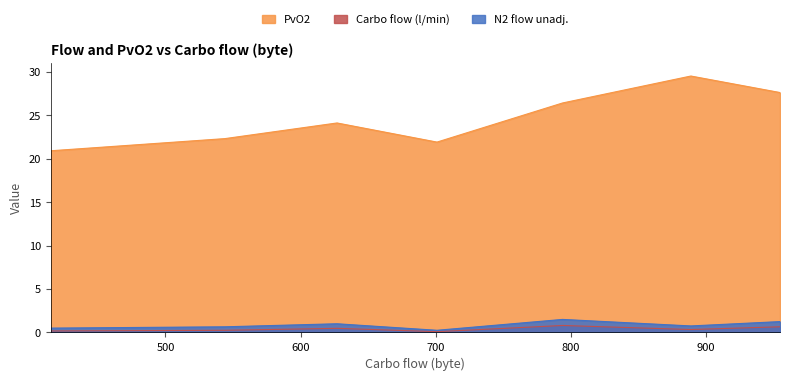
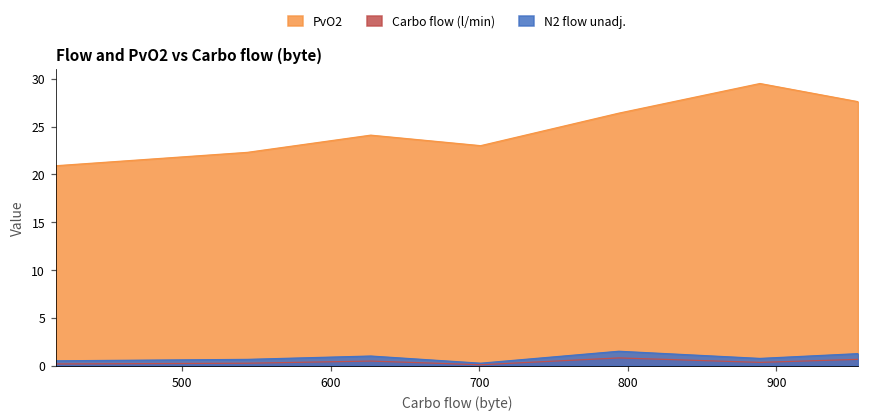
PvO2, 700: 22 -> 23
